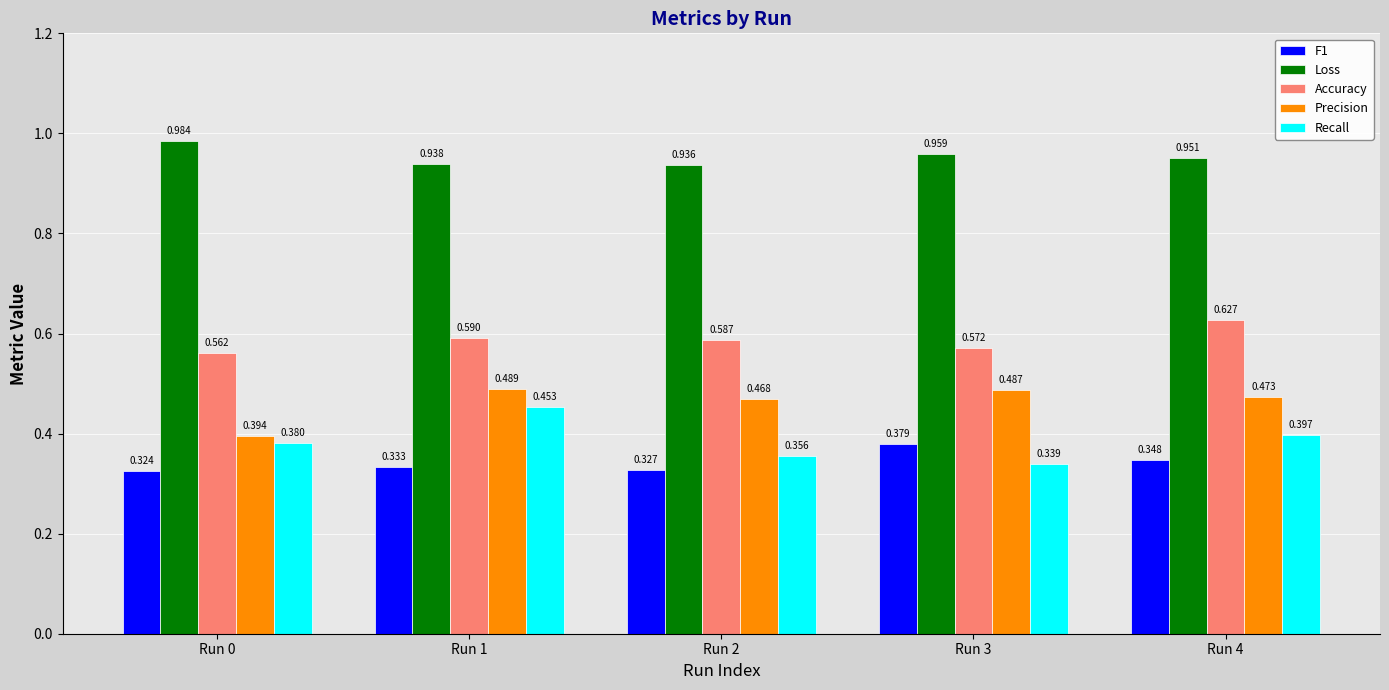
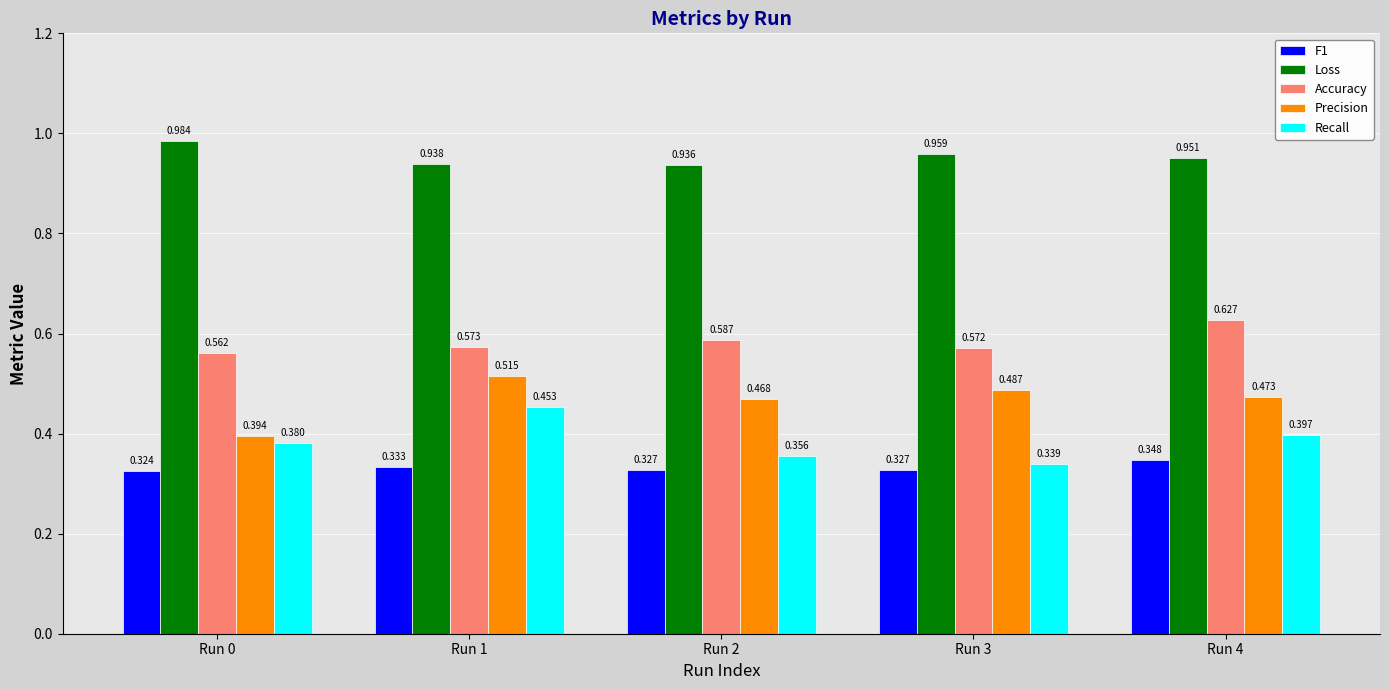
Accuracy, Run 1: 0.590 -> 0.573
Precision, Run 1: 0.489 -> 0.515
F1, Run 3: 0.379 -> 0.327
